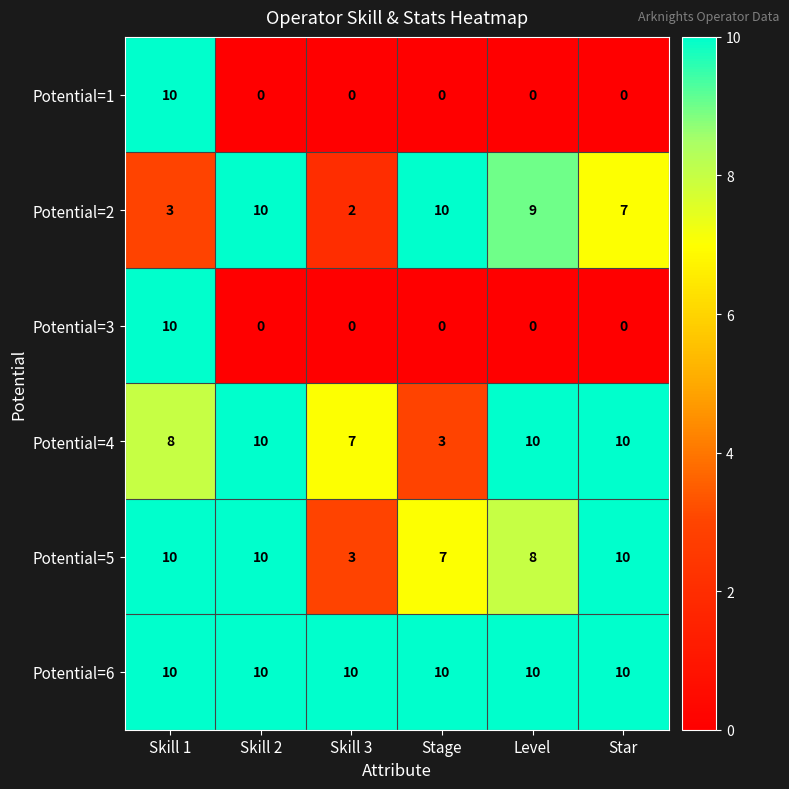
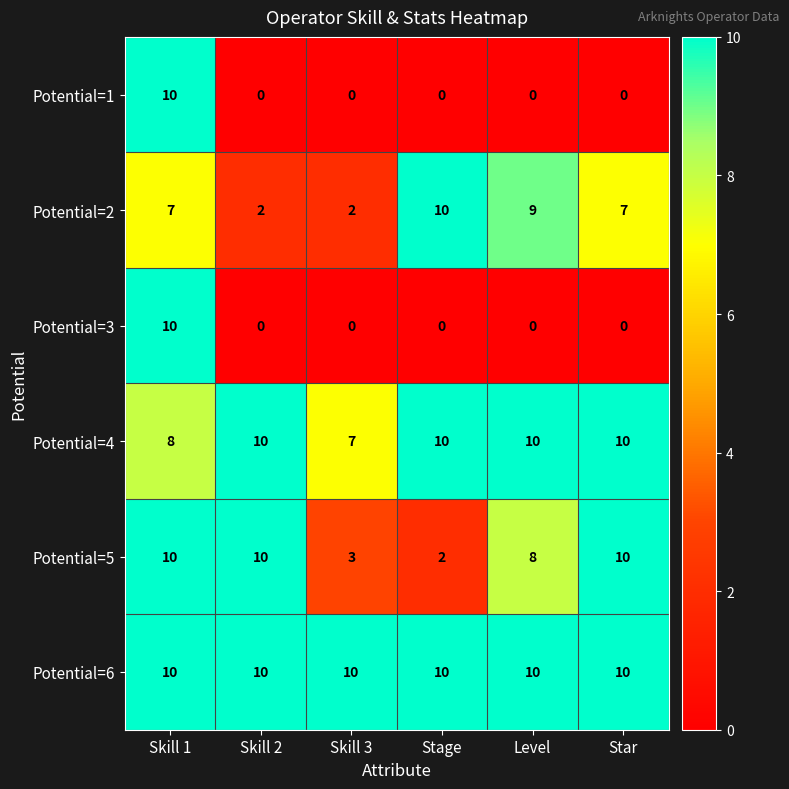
Potential=2, Skill 1: 3 -> 7
Potential=2, Skill 2: 10 -> 2
Potential=4, Stage: 3 -> 10
Potential=5, Stage: 7 -> 2
